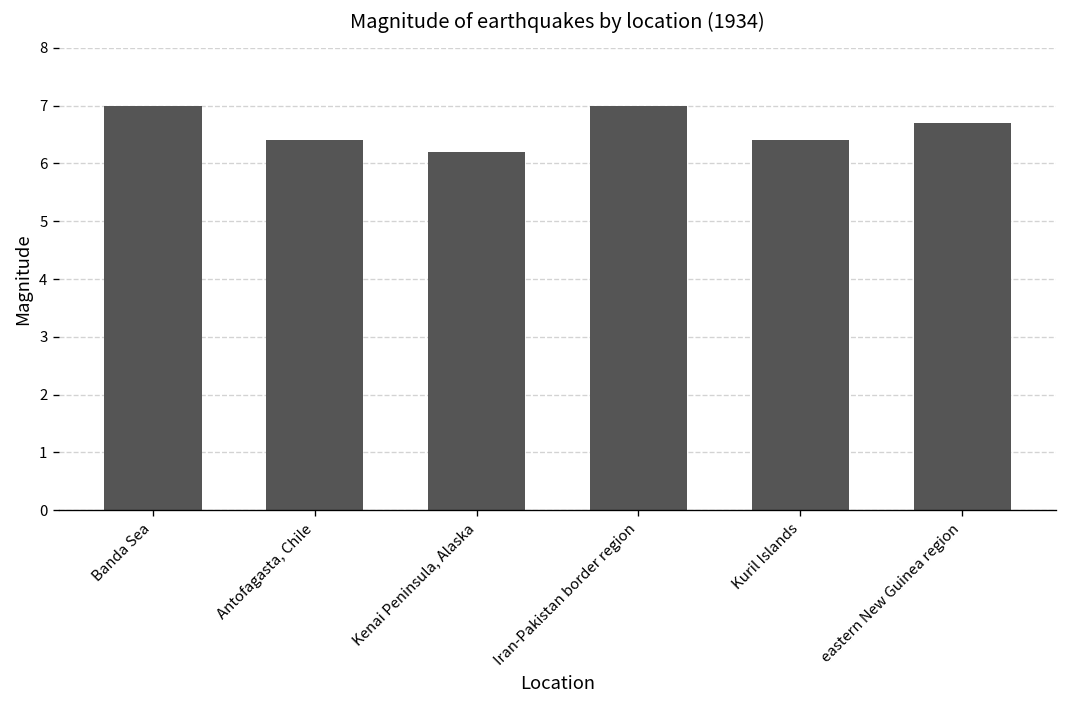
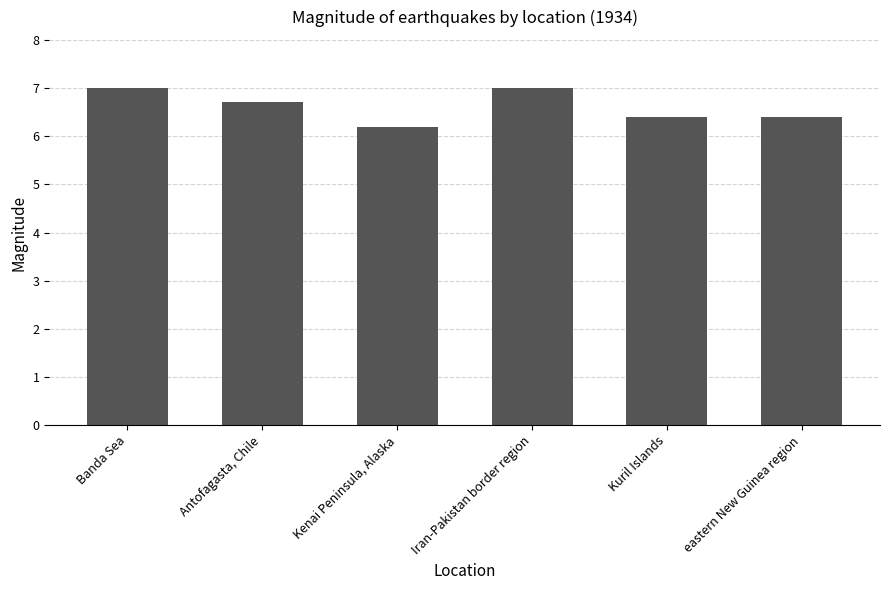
Antofagasta, Chile: 6.4 -> 6.7
eastern New Guinea region: 6.7 -> 6.4
